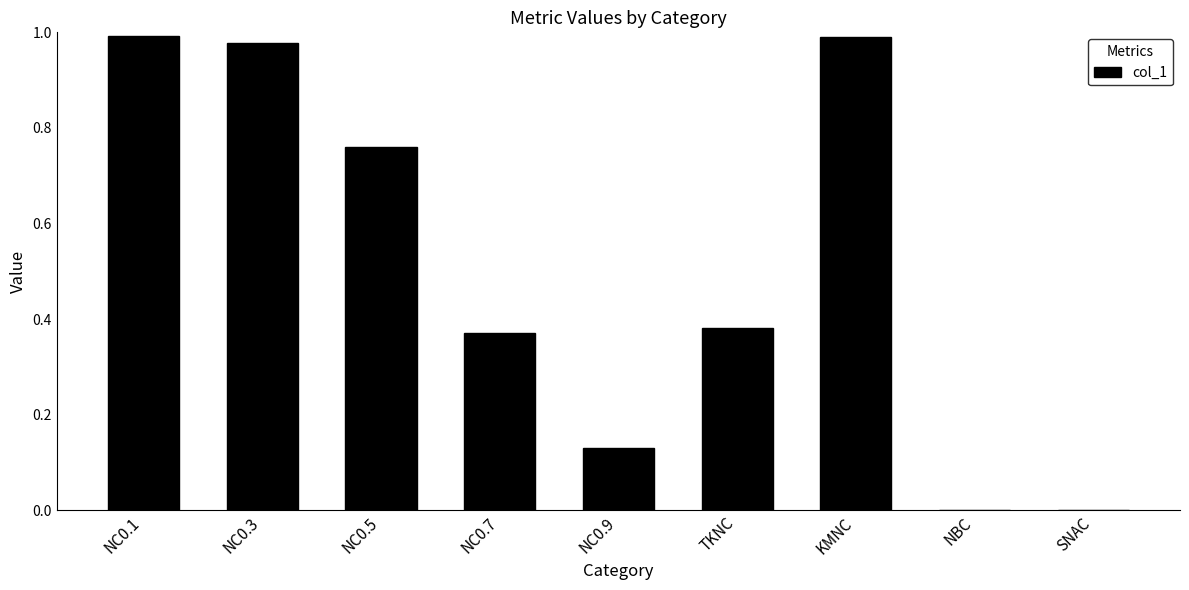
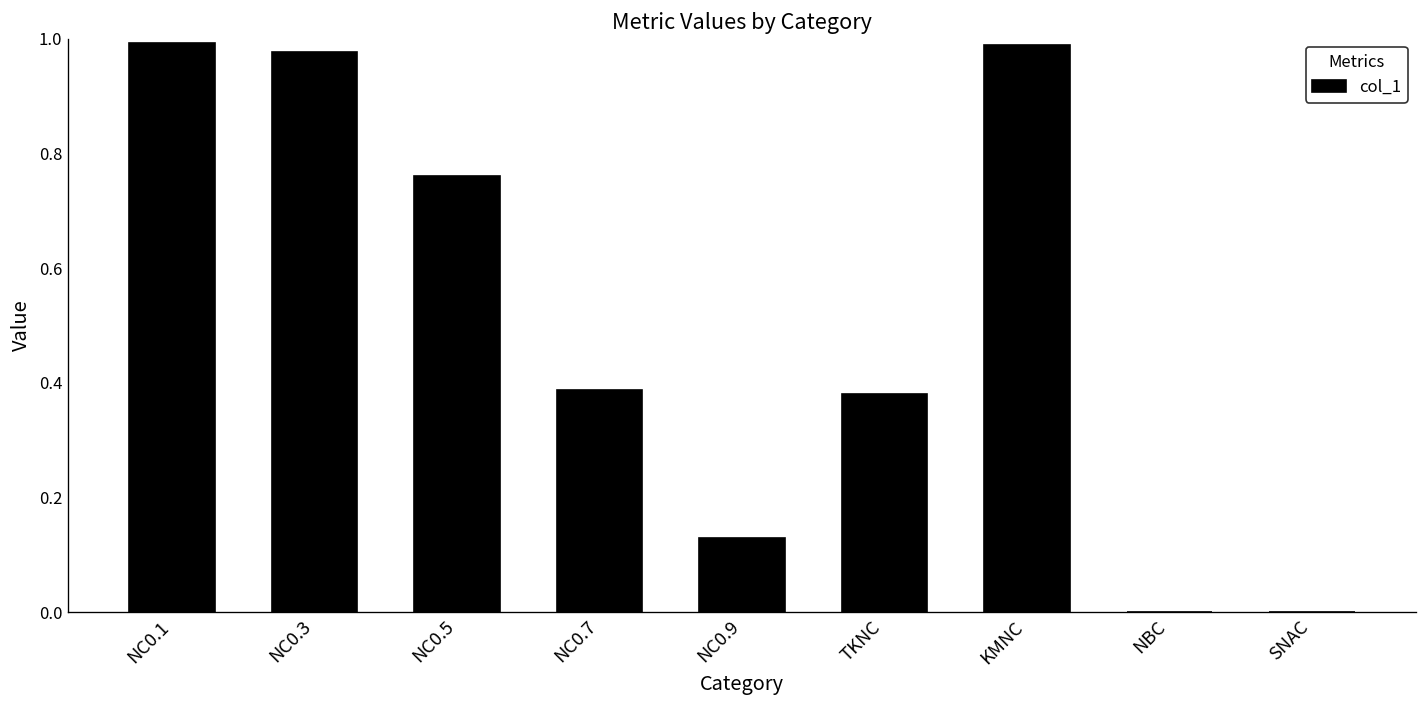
NC0.7: 0.37 -> 0.39
